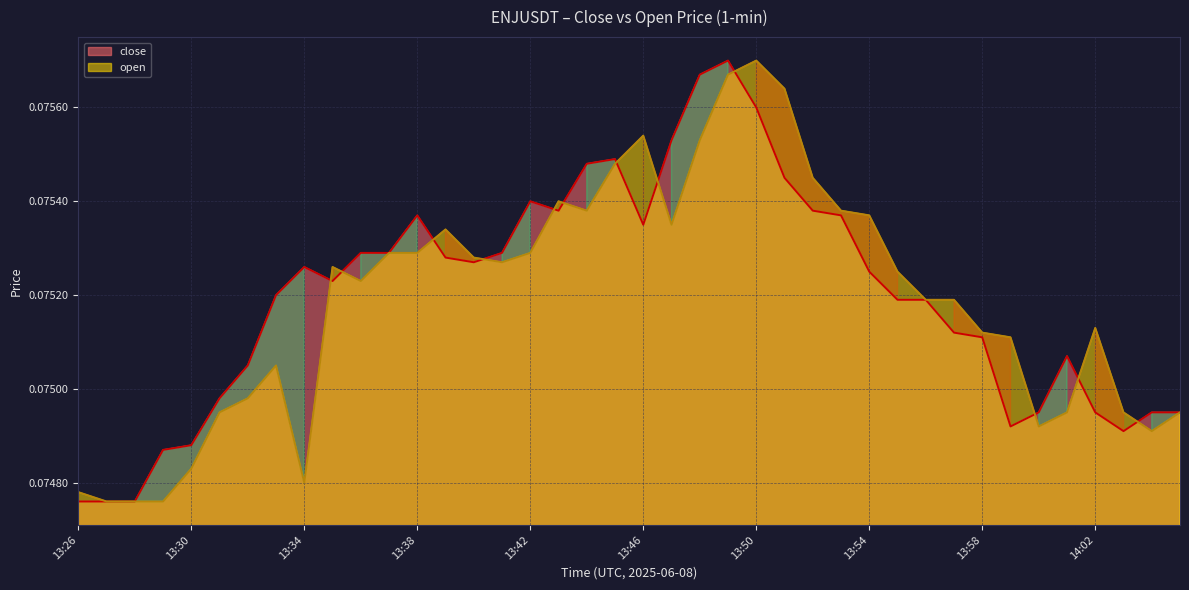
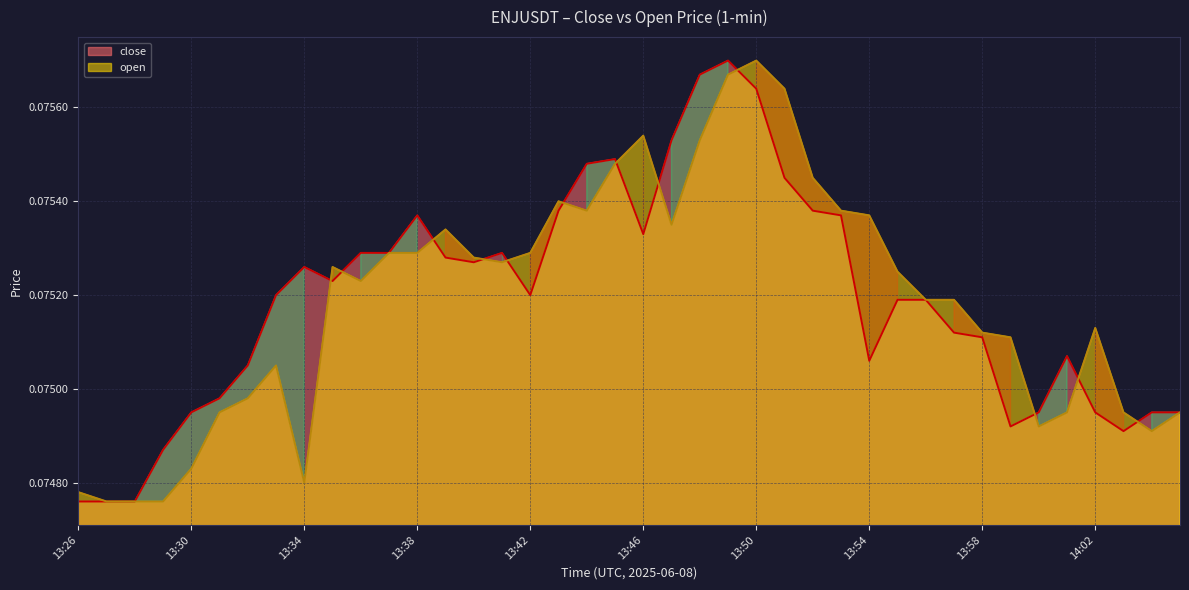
close, 13:30: 0.07488 -> 0.07495
close, 13:42: 0.0754 -> 0.0752
close, 13:46: 0.07535 -> 0.07533
close, 13:50: 0.07560 -> 0.07564
close, 13:54: 0.07525 -> 0.07506
